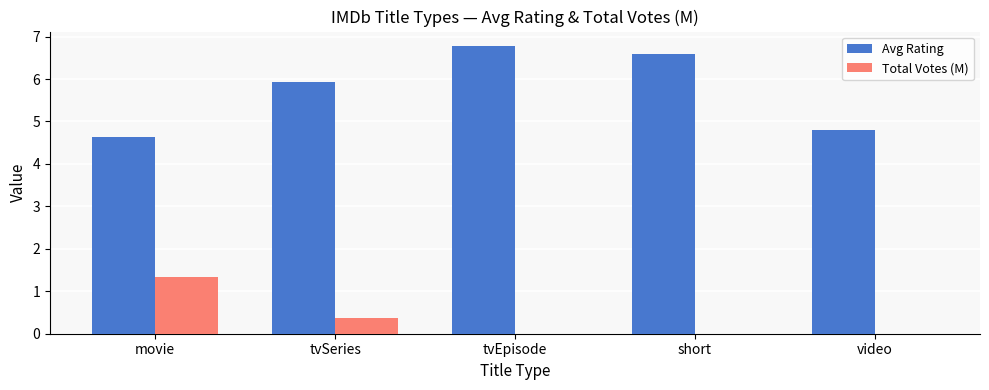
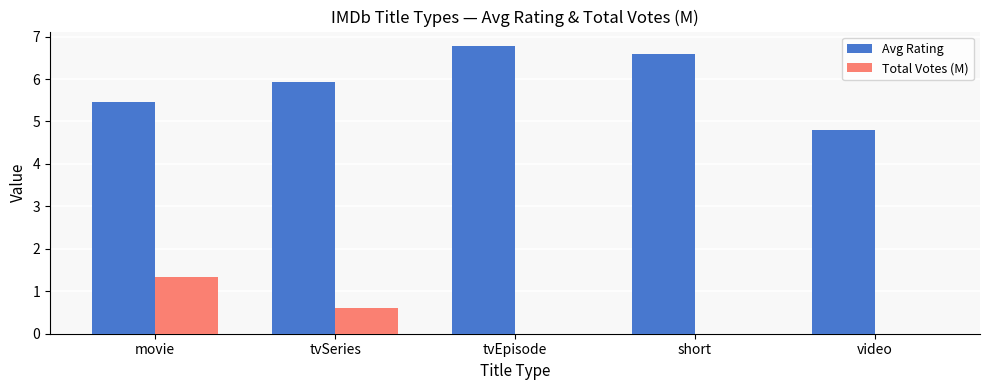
Avg Rating, movie: 4.6 -> 5.5
Total Votes (M), tvSeries: 0.4 -> 0.6
